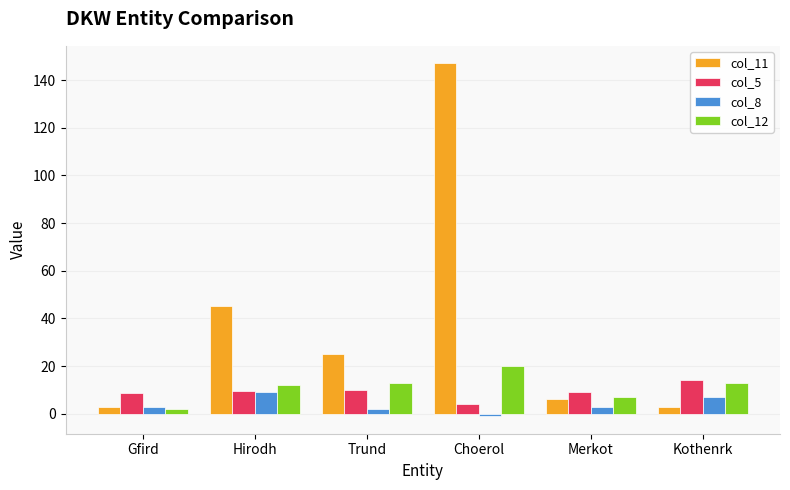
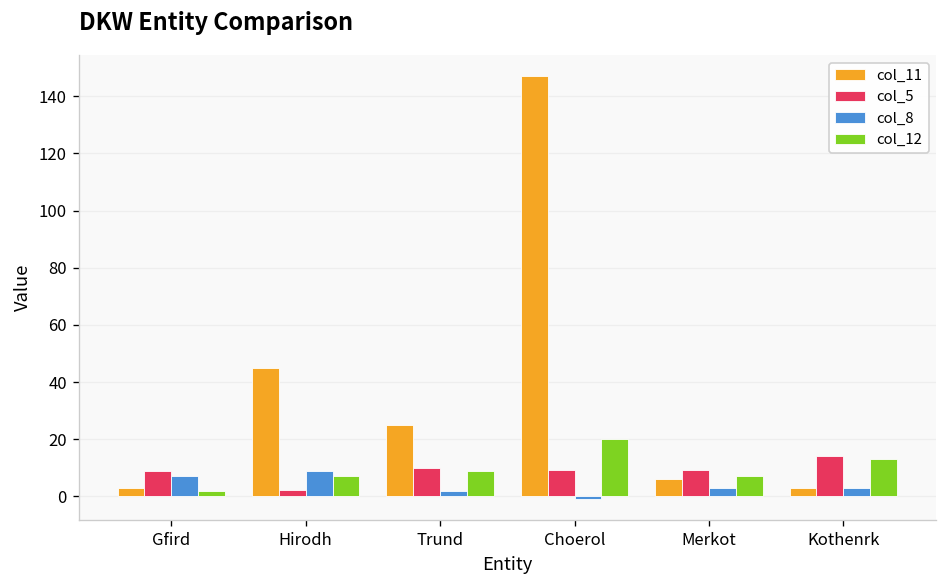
col_8, Gfird: 3 -> 7
col_5, Hirodh: 10 -> 2
col_12, Hirodh: 12 -> 7
col_12, Trund: 13 -> 9
col_5, Choerol: 4 -> 9
col_8, Kothenrk: 7 -> 3
